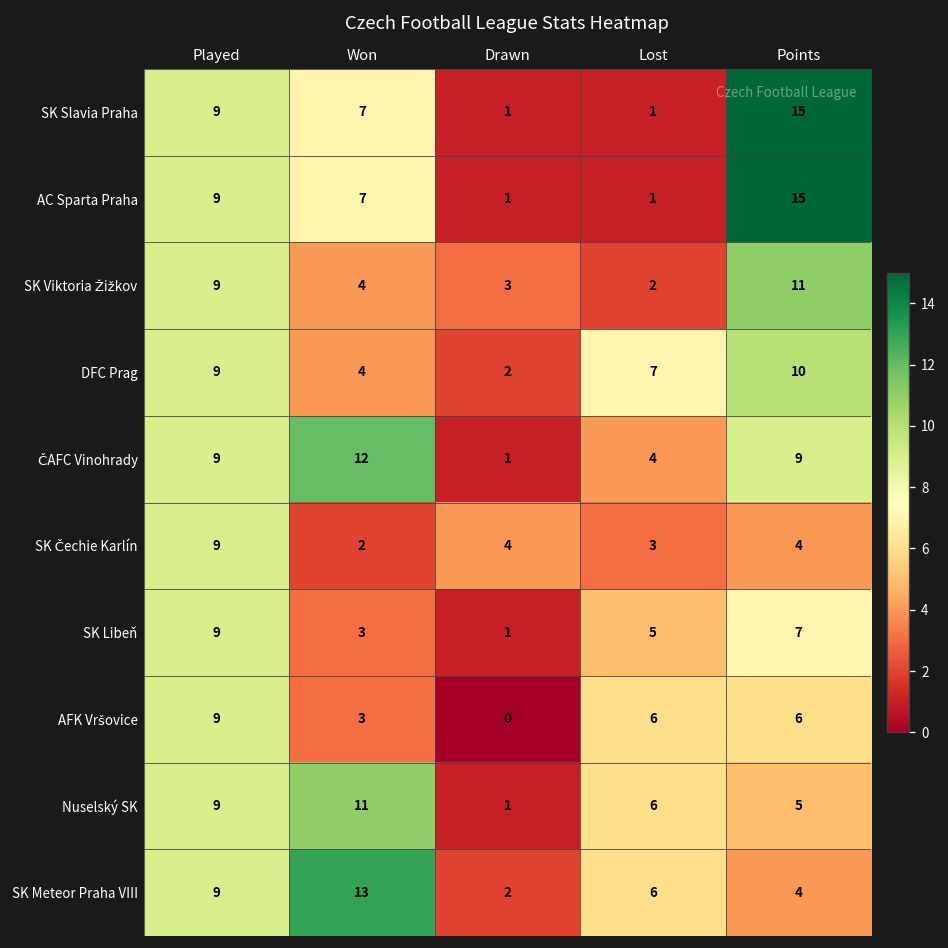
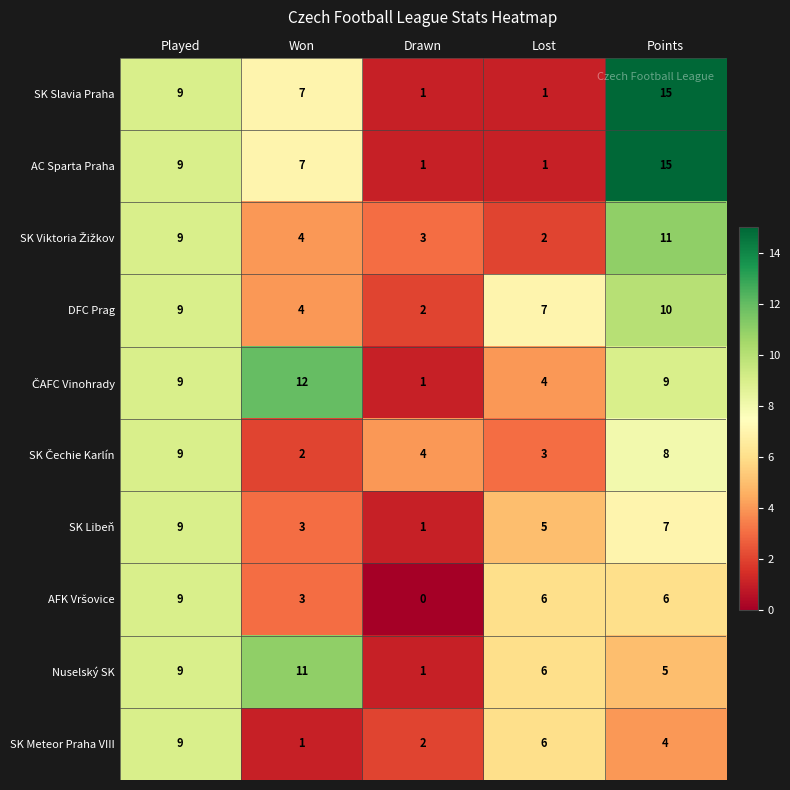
SK Čechie Karlín, Points: 4 -> 8
SK Meteor Praha VIII, Won: 13 -> 1
